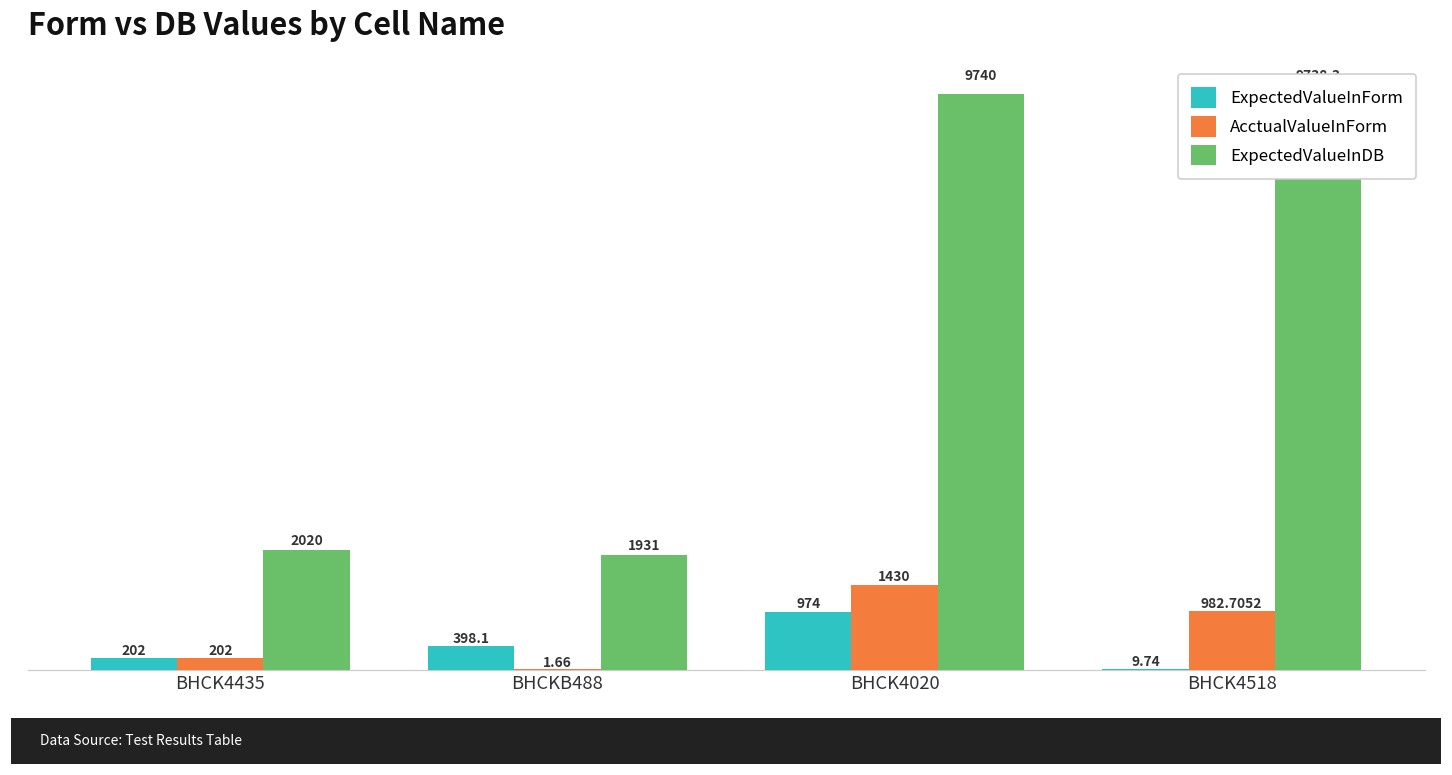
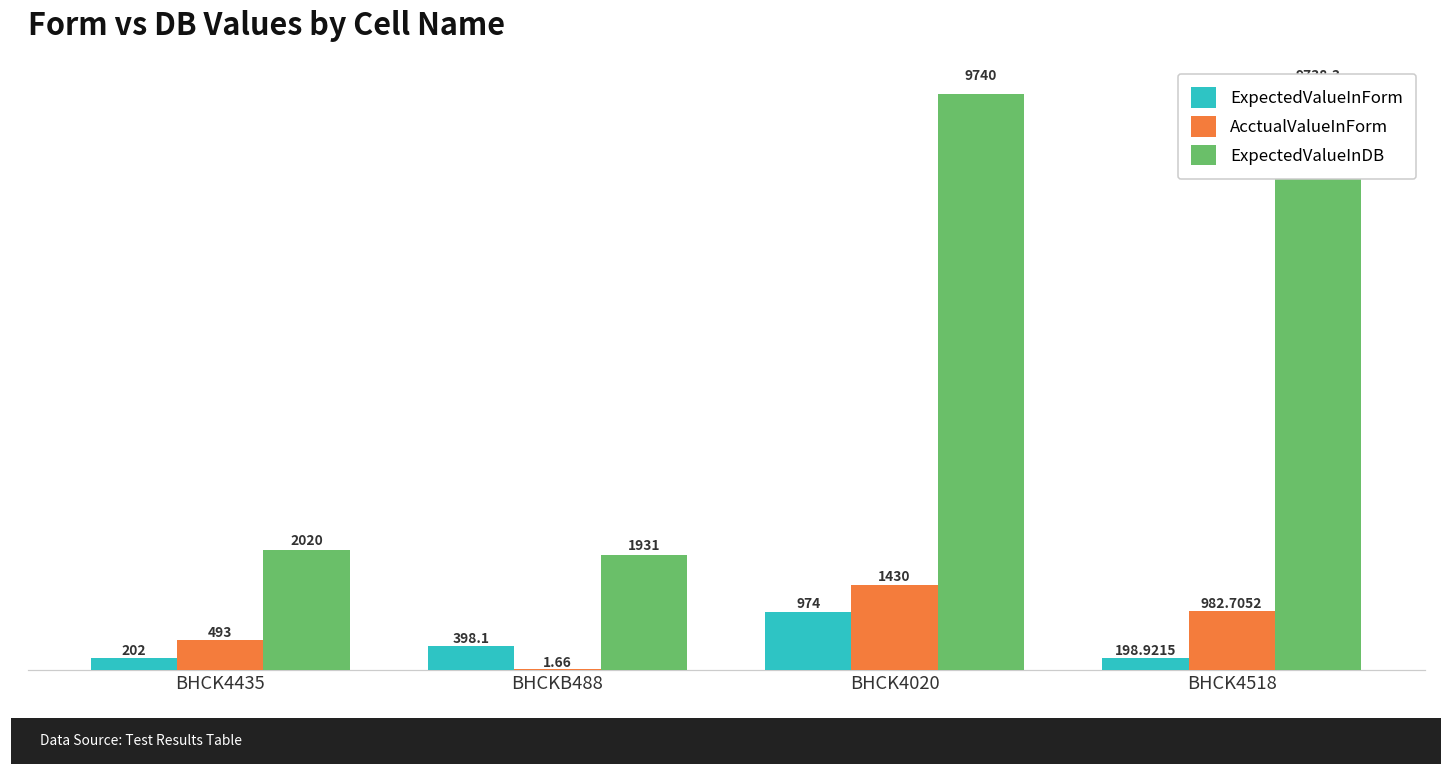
AcctualValueInForm, BHCK4435: 202 -> 493
ExpectedValueInForm, BHCK4518: 9.74 -> 198.9215
